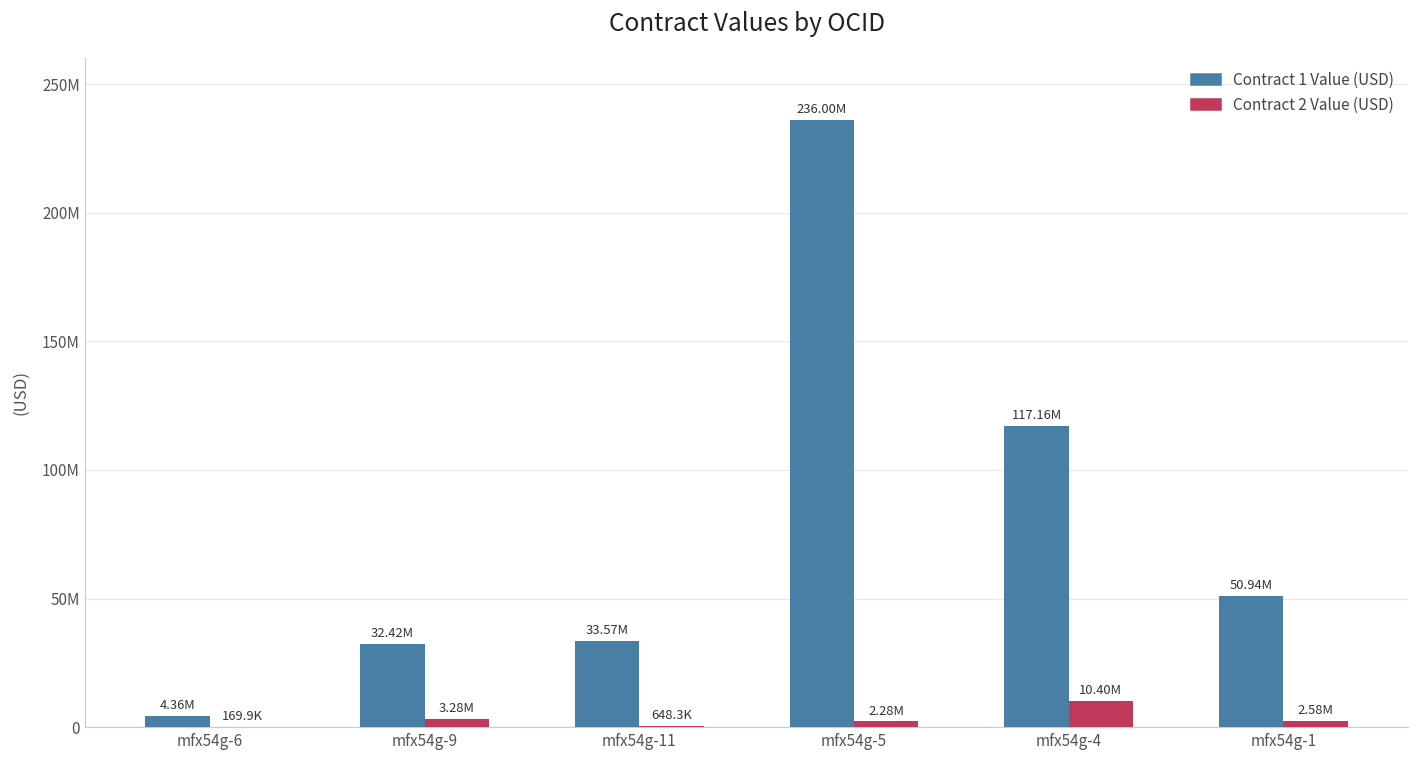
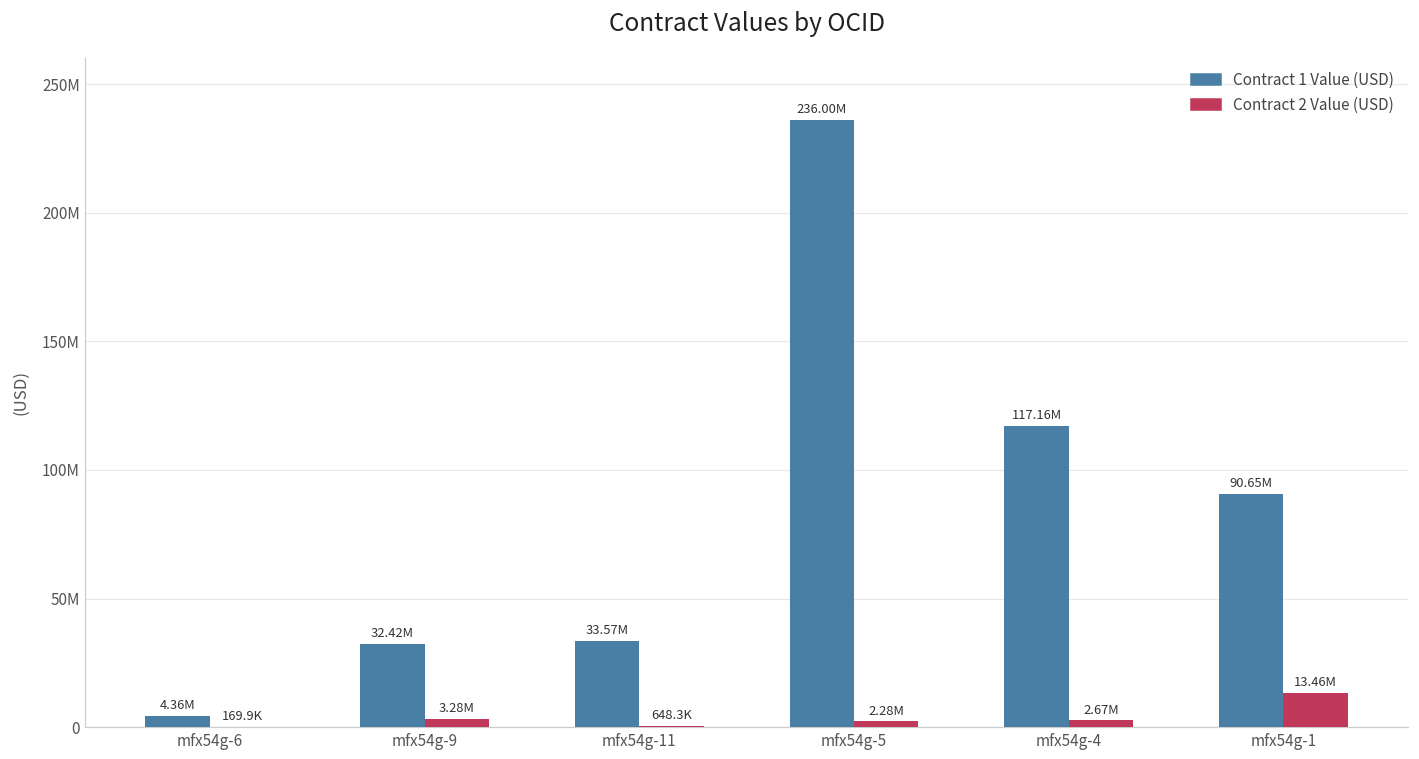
Contract 2 Value (USD), mfx54g-4: 10.40M -> 2.67M
Contract 1 Value (USD), mfx54g-1: 50.94M -> 90.65M
Contract 2 Value (USD), mfx54g-1: 2.58M -> 13.46M
